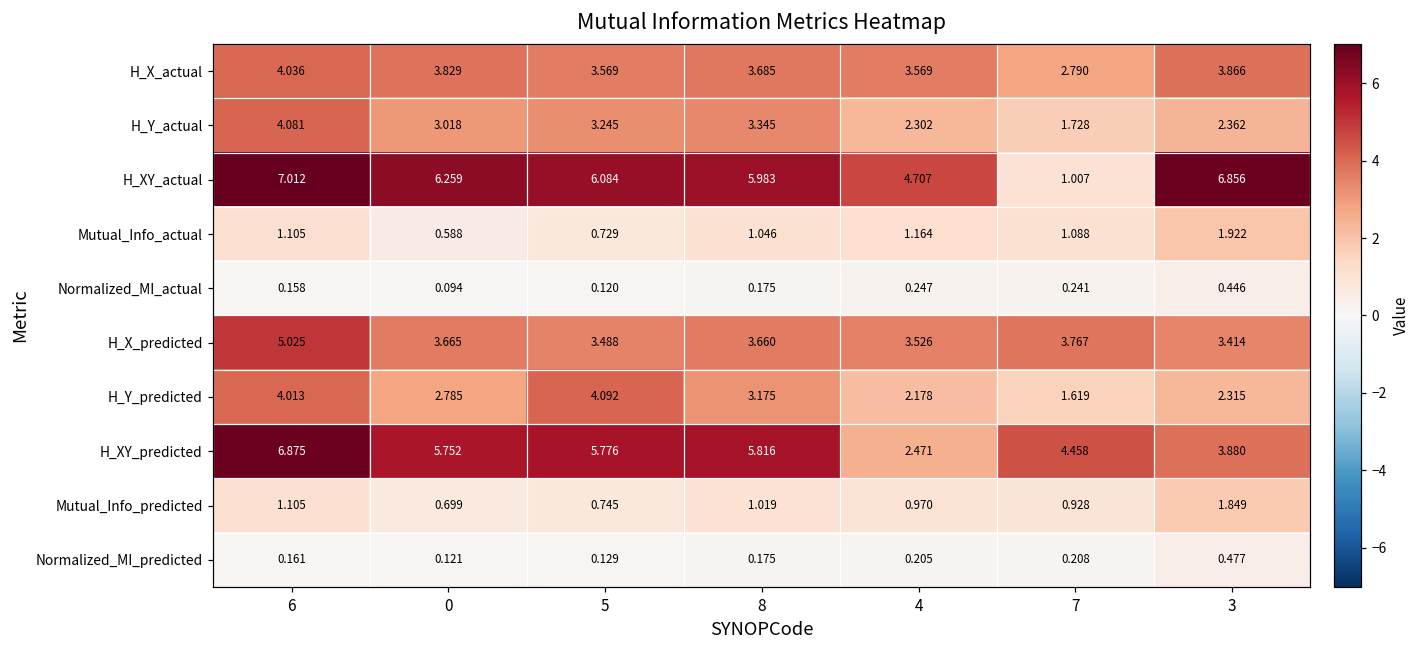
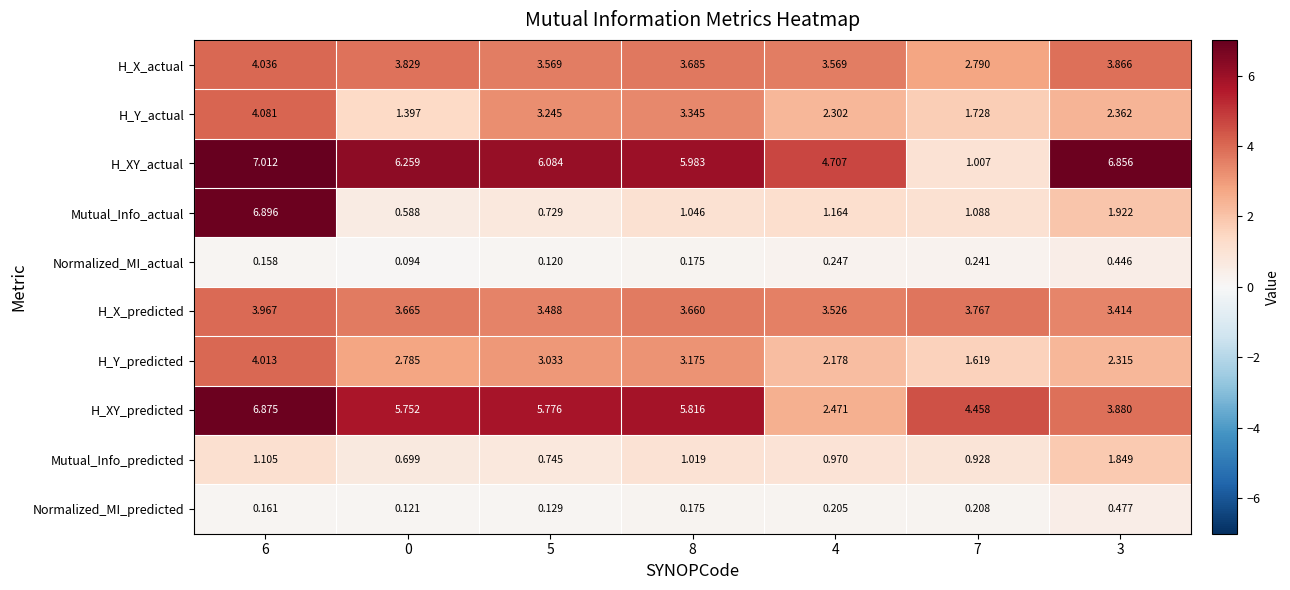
H_Y_actual, 0: 3.018 -> 1.397
Mutual_Info_actual, 6: 1.105 -> 6.896
H_X_predicted, 6: 5.025 -> 3.967
H_Y_predicted, 5: 4.092 -> 3.033
